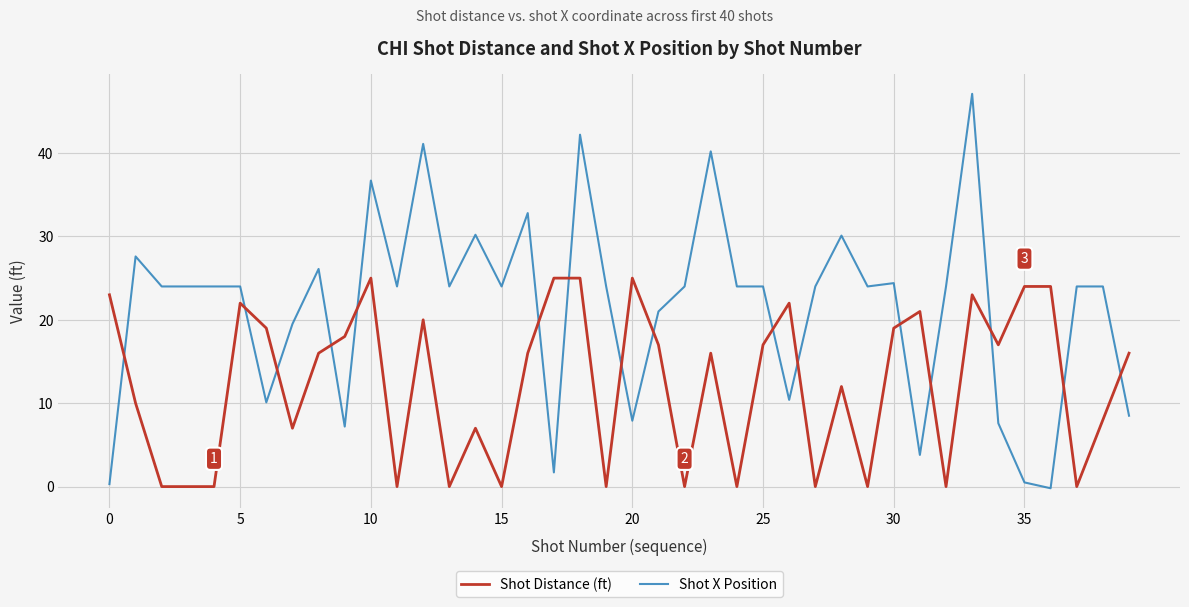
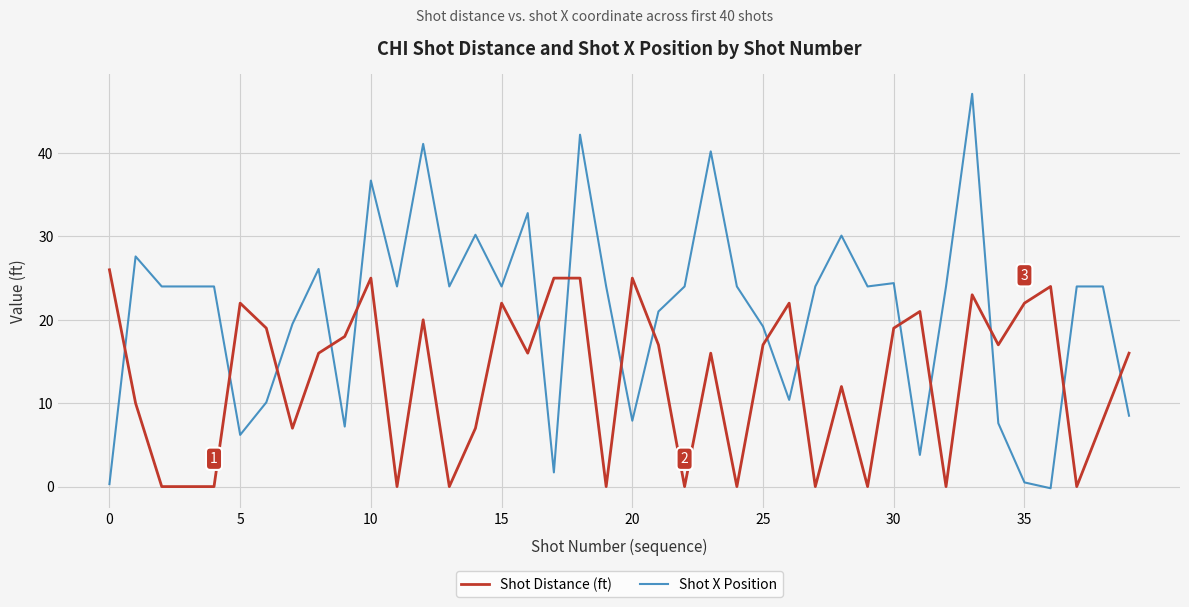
Shot Distance (ft), 0: 23 -> 26
Shot X Position, 5: 24 -> 6
Shot Distance (ft), 15: 0 -> 22
Shot X Position, 25: 24 -> 19
Shot Distance (ft), 35: 24 -> 22
